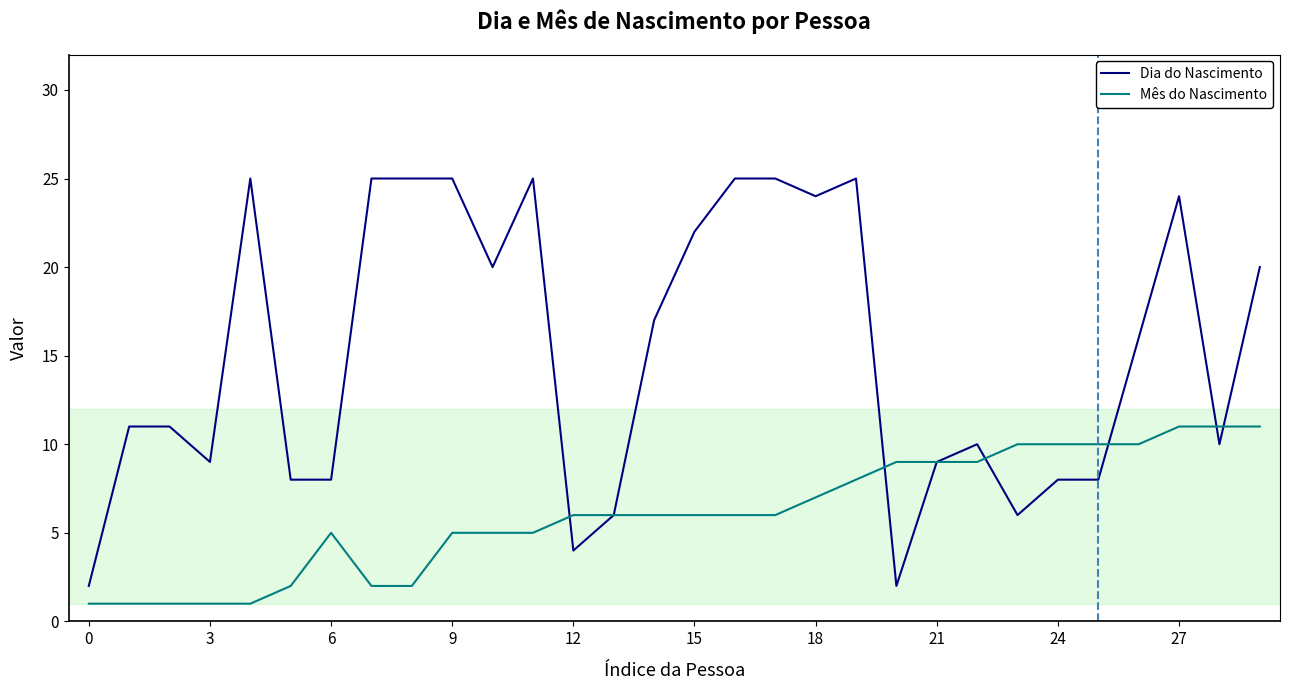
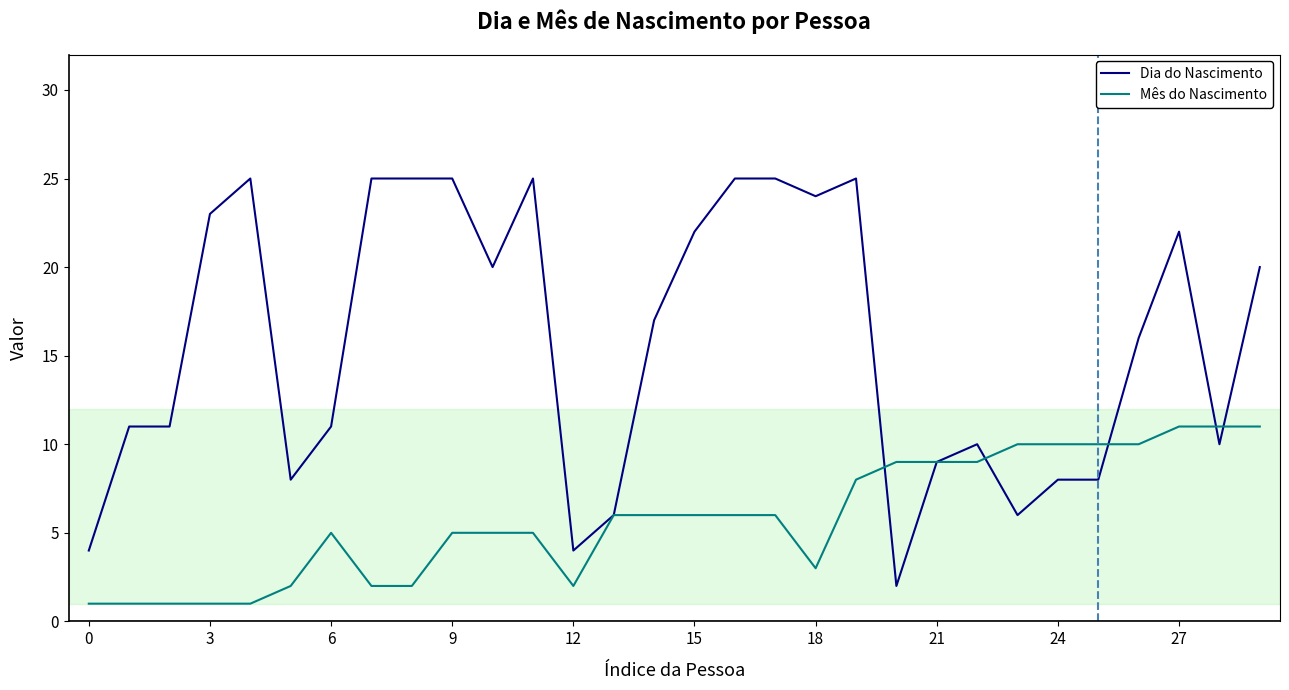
Dia do Nascimento, 0: 2 -> 4
Dia do Nascimento, 3: 9 -> 23
Dia do Nascimento, 6: 8 -> 11
Mês do Nascimento, 12: 6 -> 2
Mês do Nascimento, 18: 7 -> 3
Dia do Nascimento, 27: 24 -> 22
